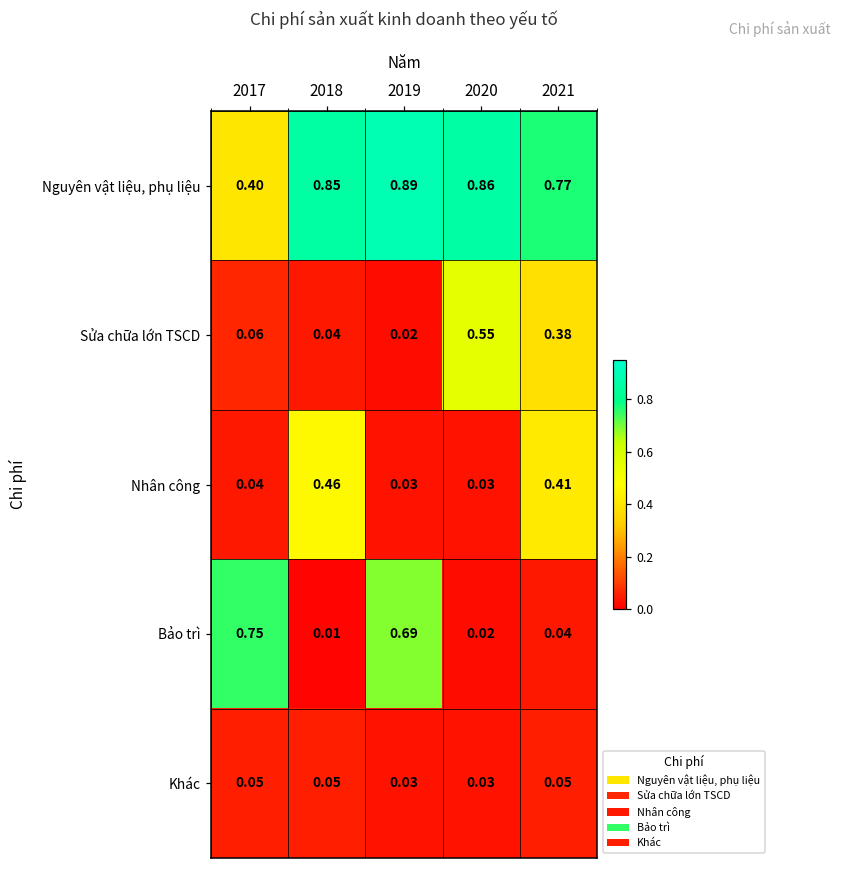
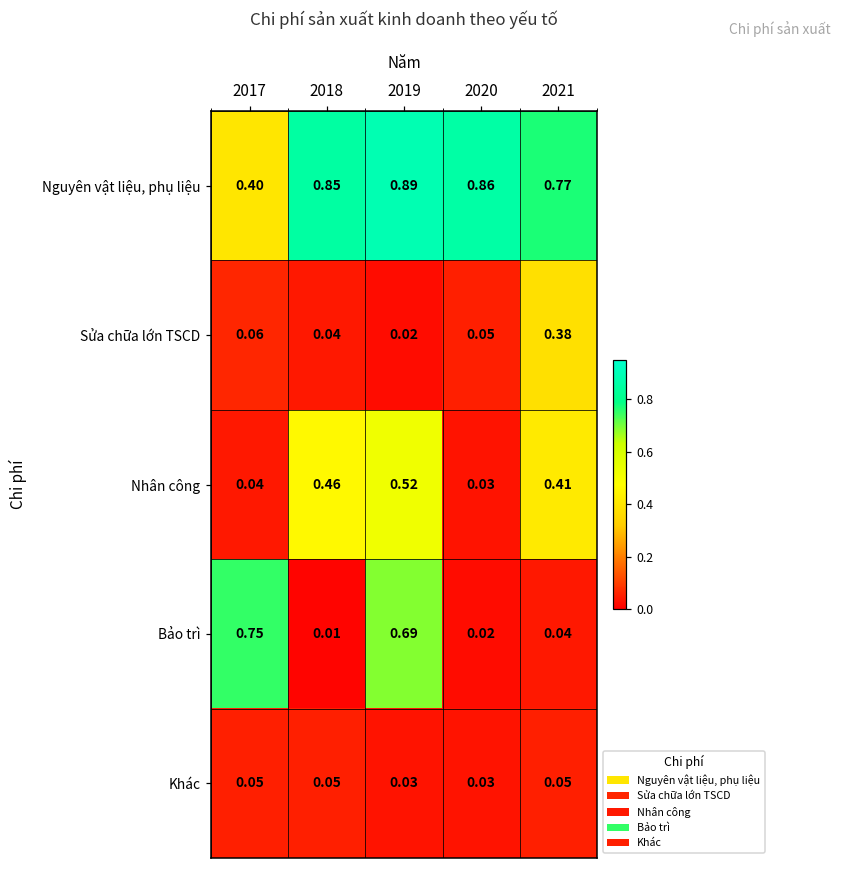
Sửa chữa lớn TSCD, 2020: 0.55 -> 0.05
Nhân công, 2019: 0.03 -> 0.52
